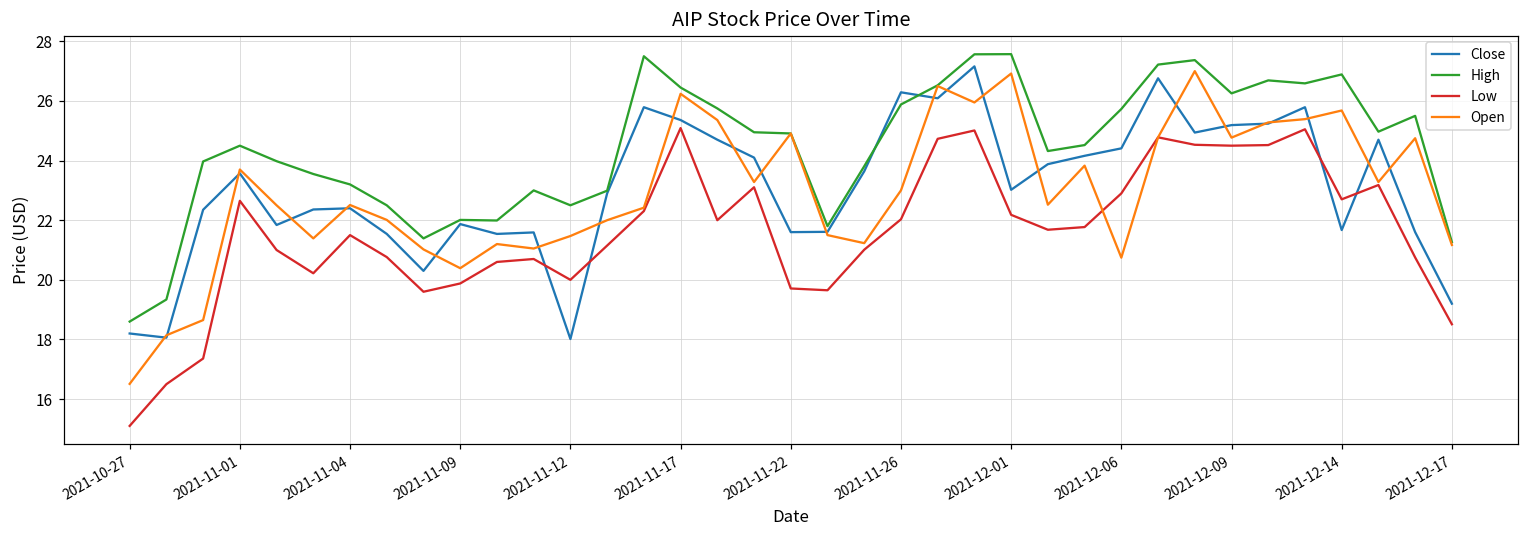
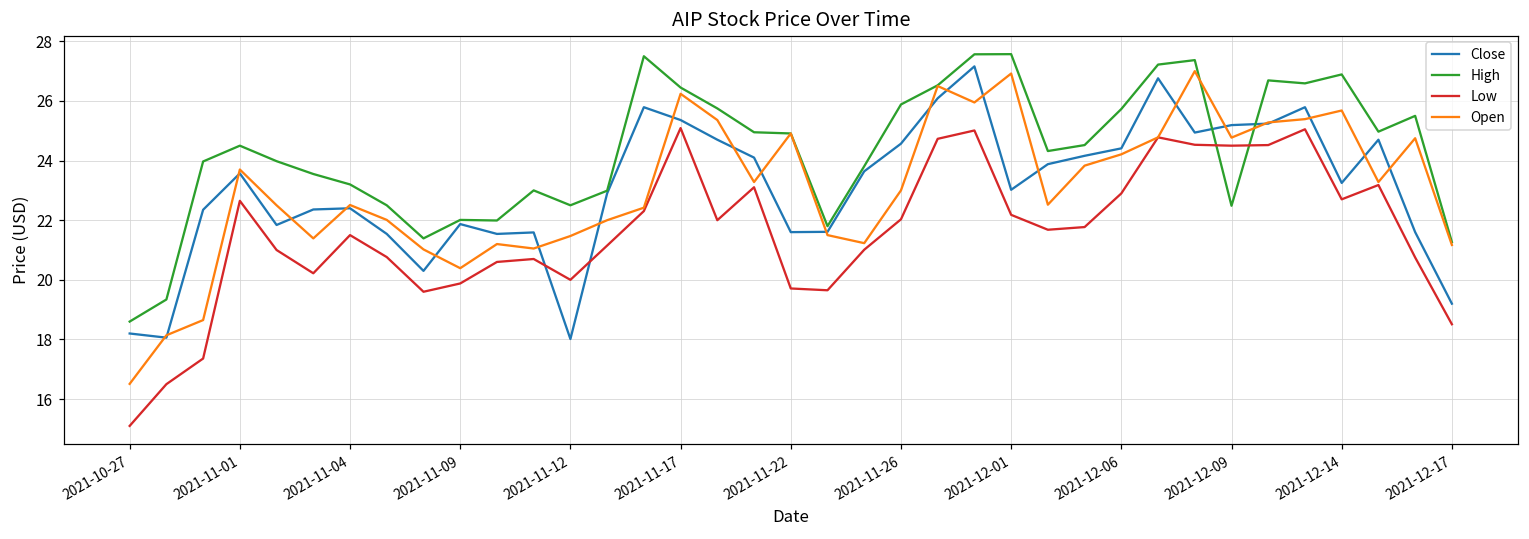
Close, 2021-11-26: 26.3 -> 24.6
Open, 2021-12-06: 20.7 -> 24.2
High, 2021-12-09: 26.3 -> 22.5
Close, 2021-12-14: 21.7 -> 23.3
